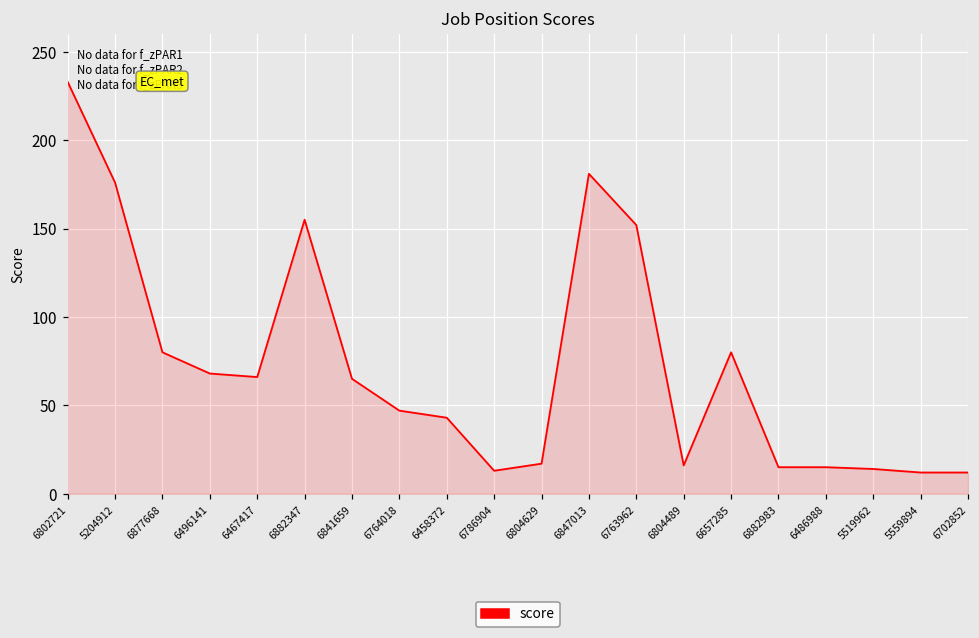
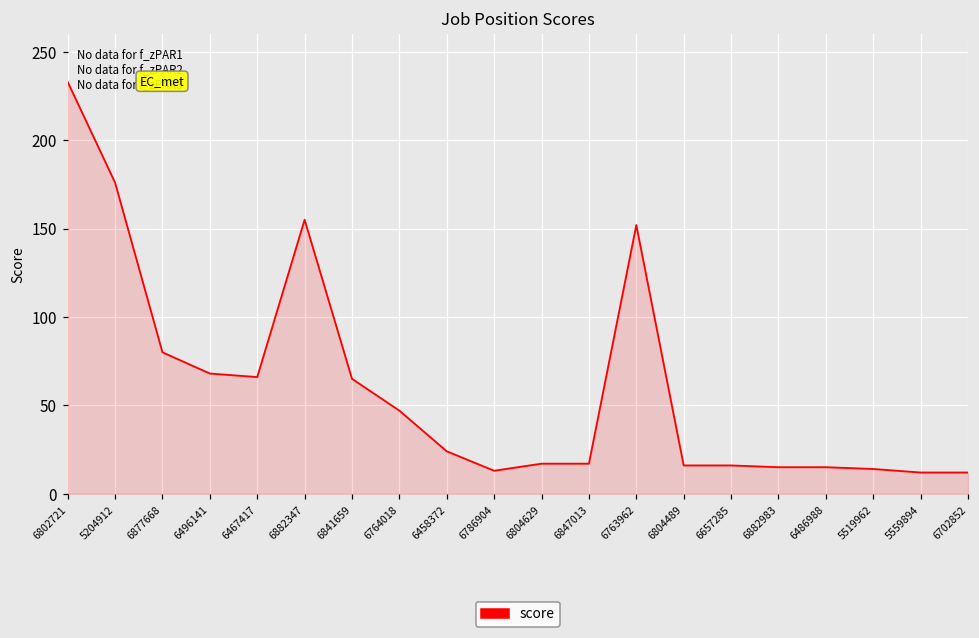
6458372: 43 -> 24
6847013: 181 -> 17
6657285: 80 -> 16
